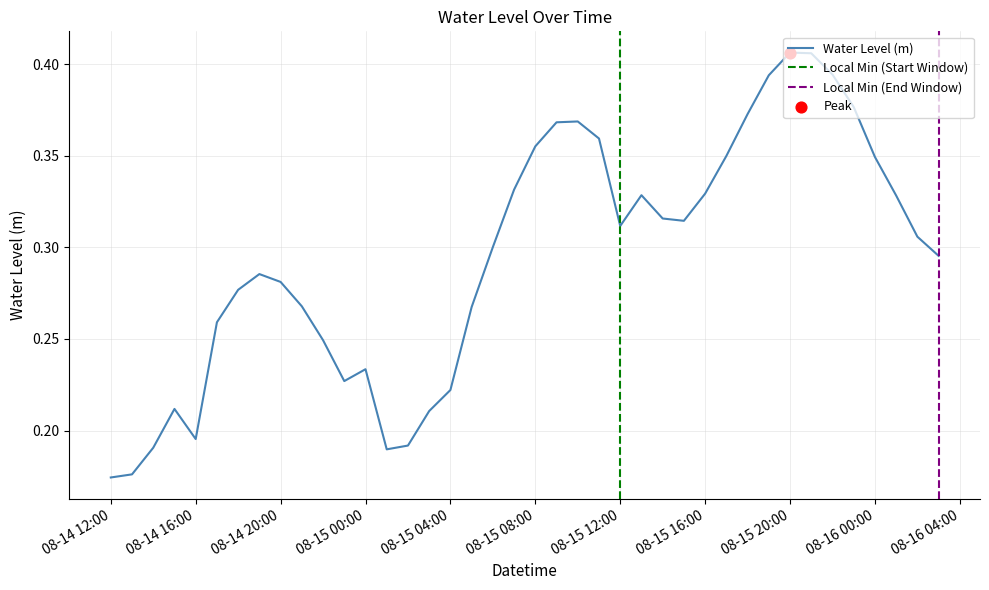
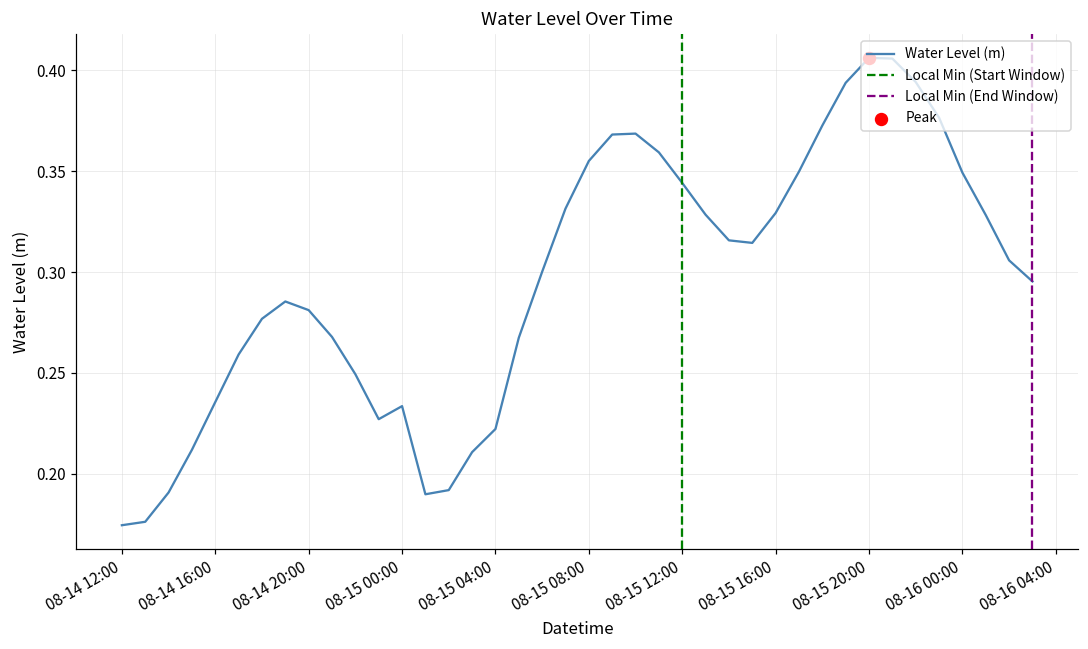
Water Level (m), 08-14 16:00: 0.195 -> 0.236
Water Level (m), 08-15 12:00: 0.312 -> 0.344
